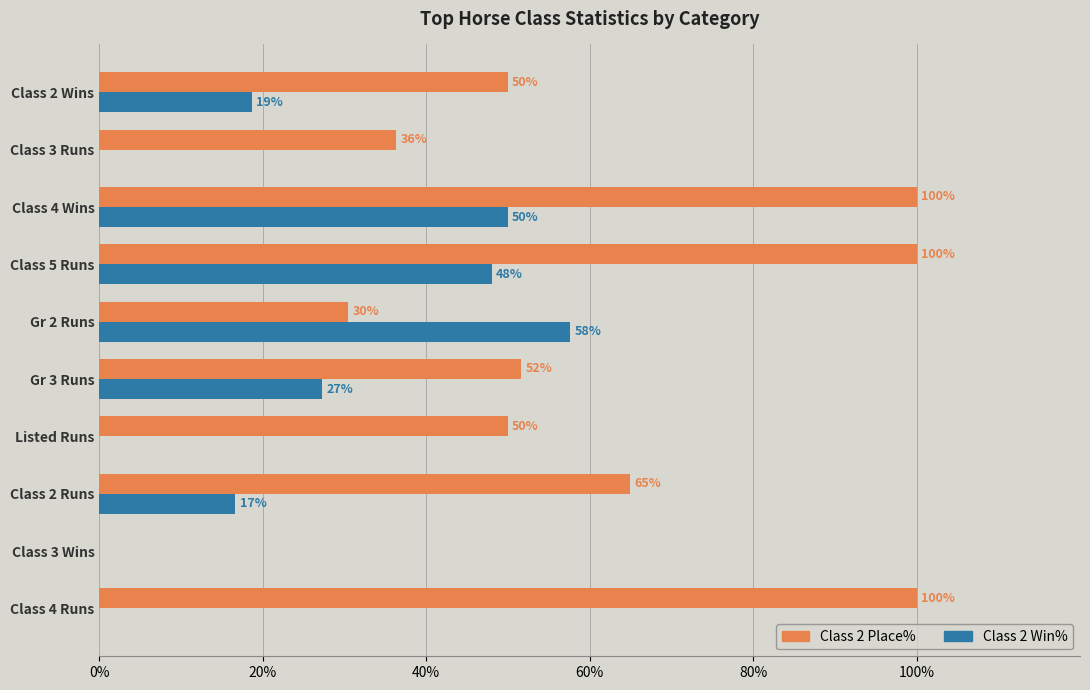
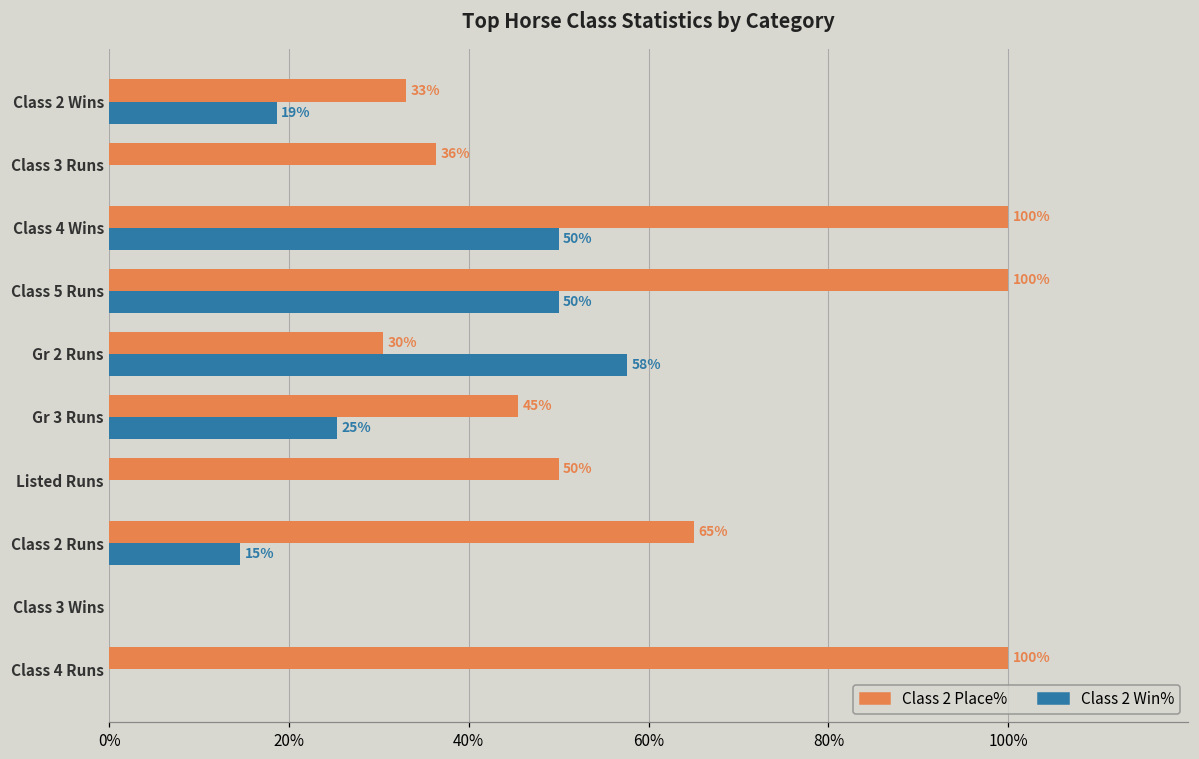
Class 2 Place%, Class 2 Wins: 50% -> 33%
Class 2 Win%, Class 5 Runs: 48% -> 50%
Class 2 Place%, Gr 3 Runs: 52% -> 45%
Class 2 Win%, Gr 3 Runs: 27% -> 25%
Class 2 Win%, Class 2 Runs: 17% -> 15%
